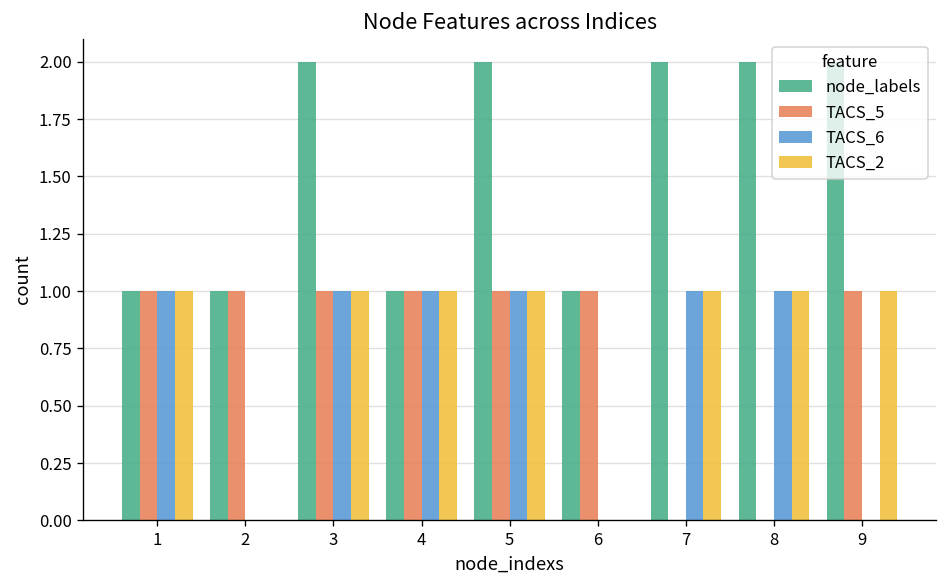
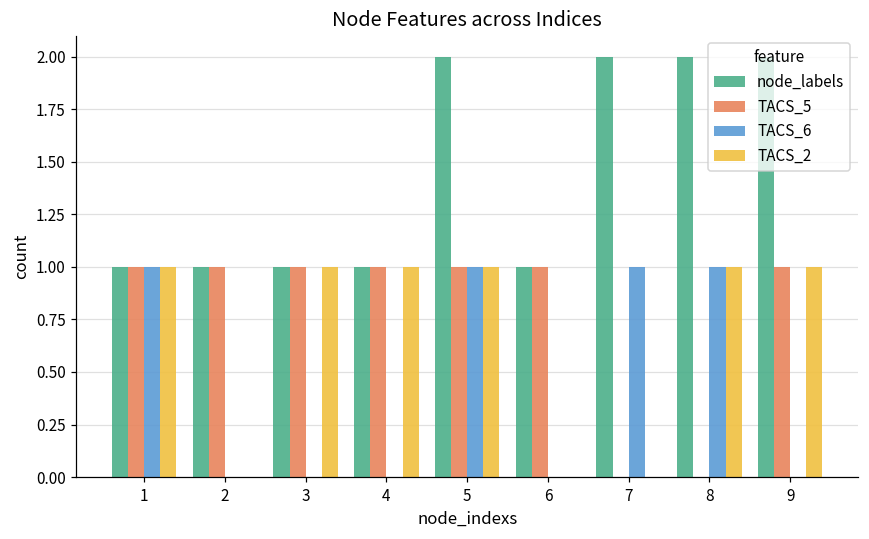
node_labels, 3: 2 -> 1
TACS_6, 3: 1 -> 0
TACS_6, 4: 1 -> 0
TACS_2, 7: 1 -> 0
